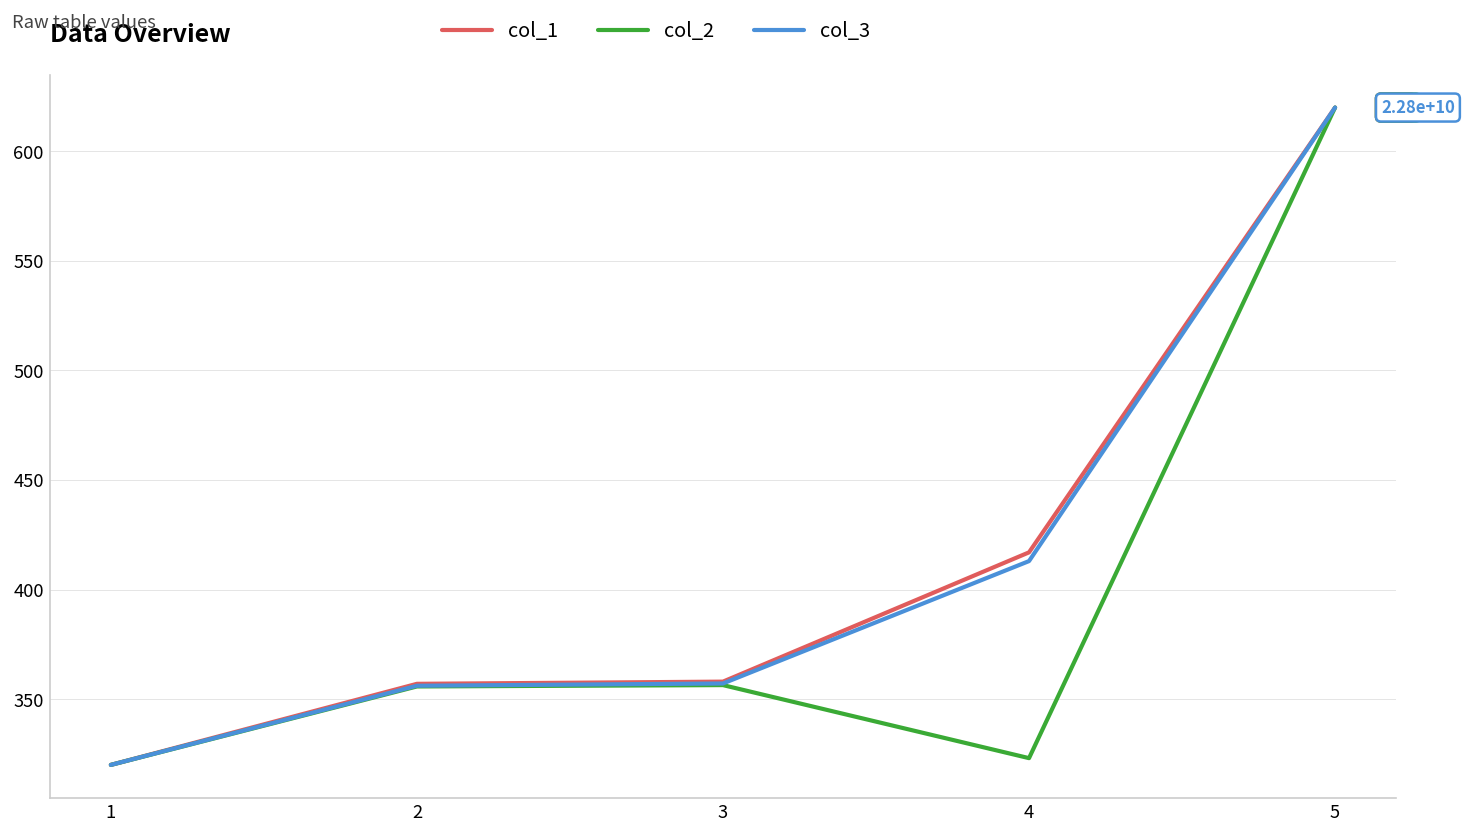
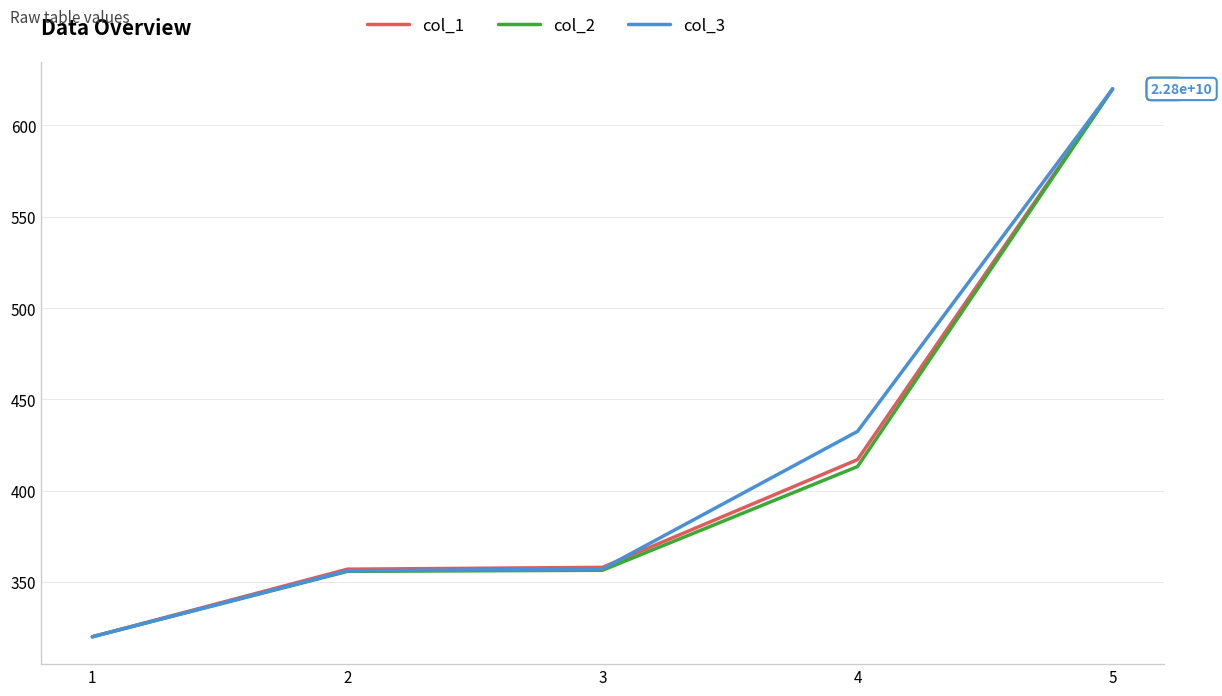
col_2, 4: 323 -> 413
col_3, 4: 413 -> 432
